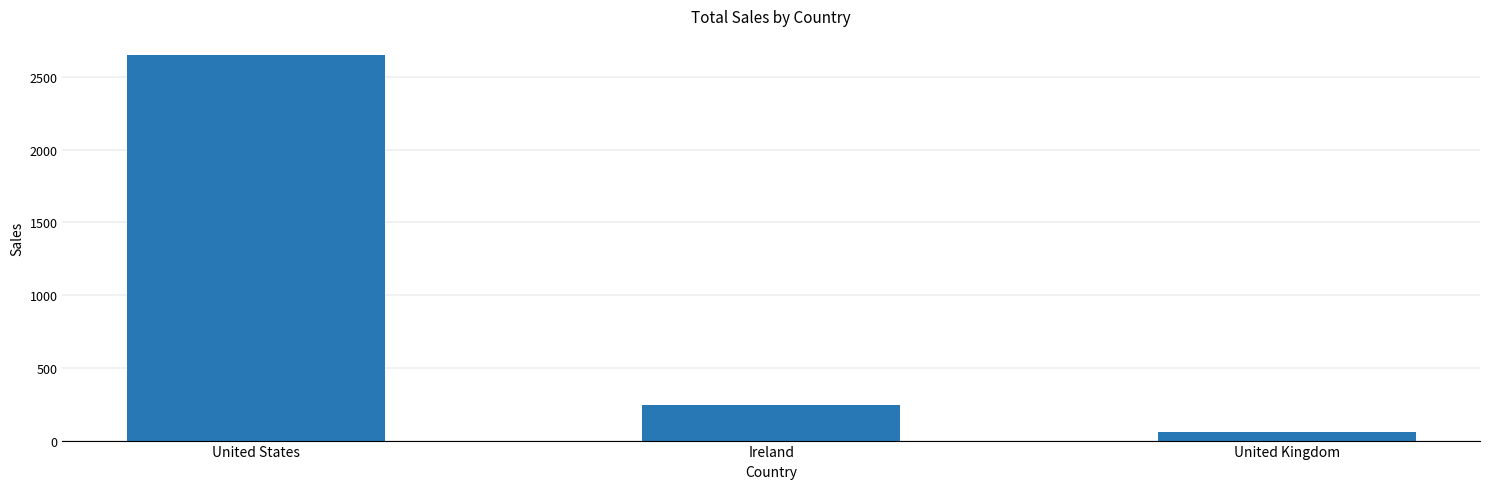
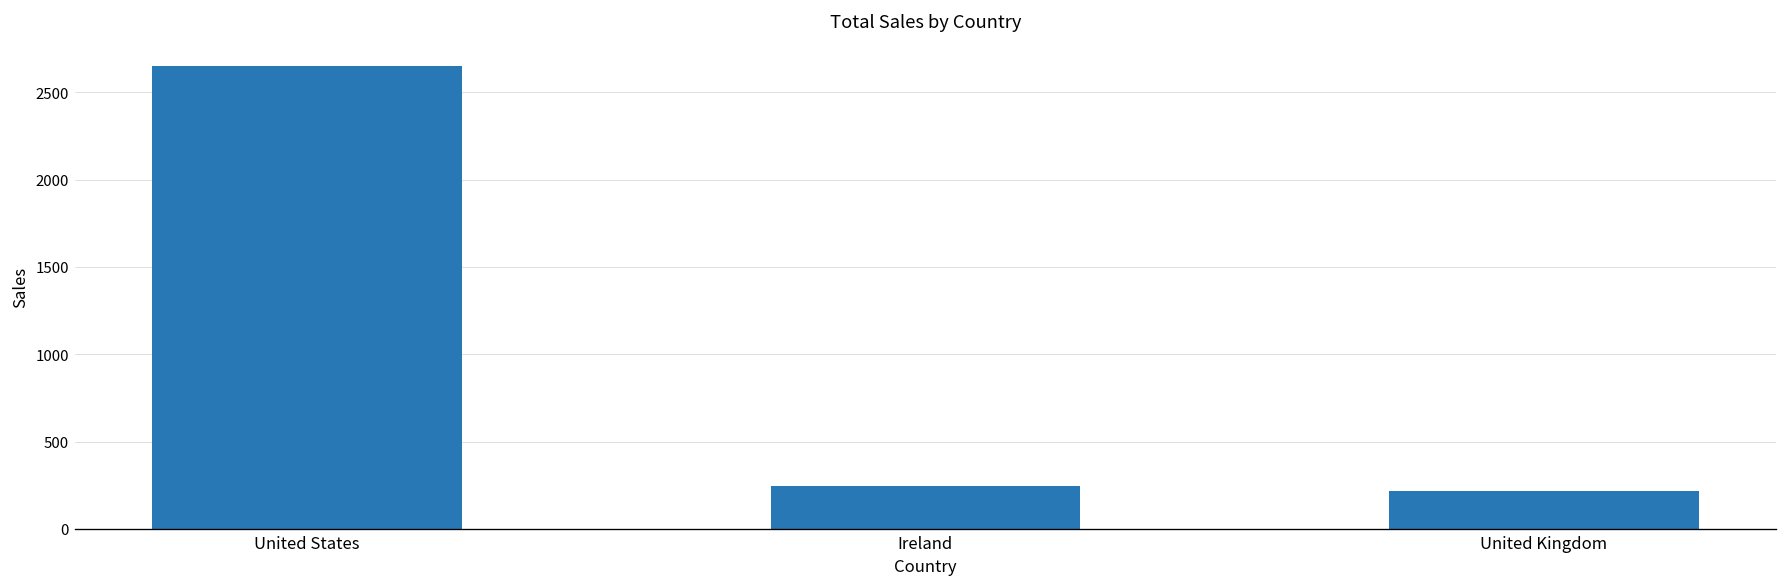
United Kingdom: 60 -> 220
